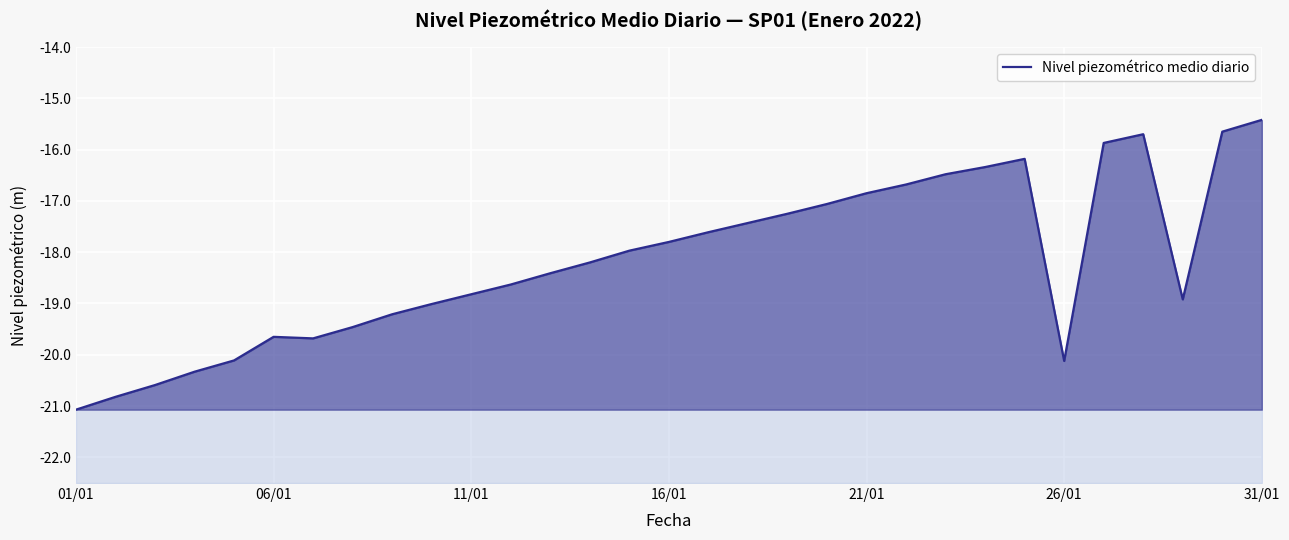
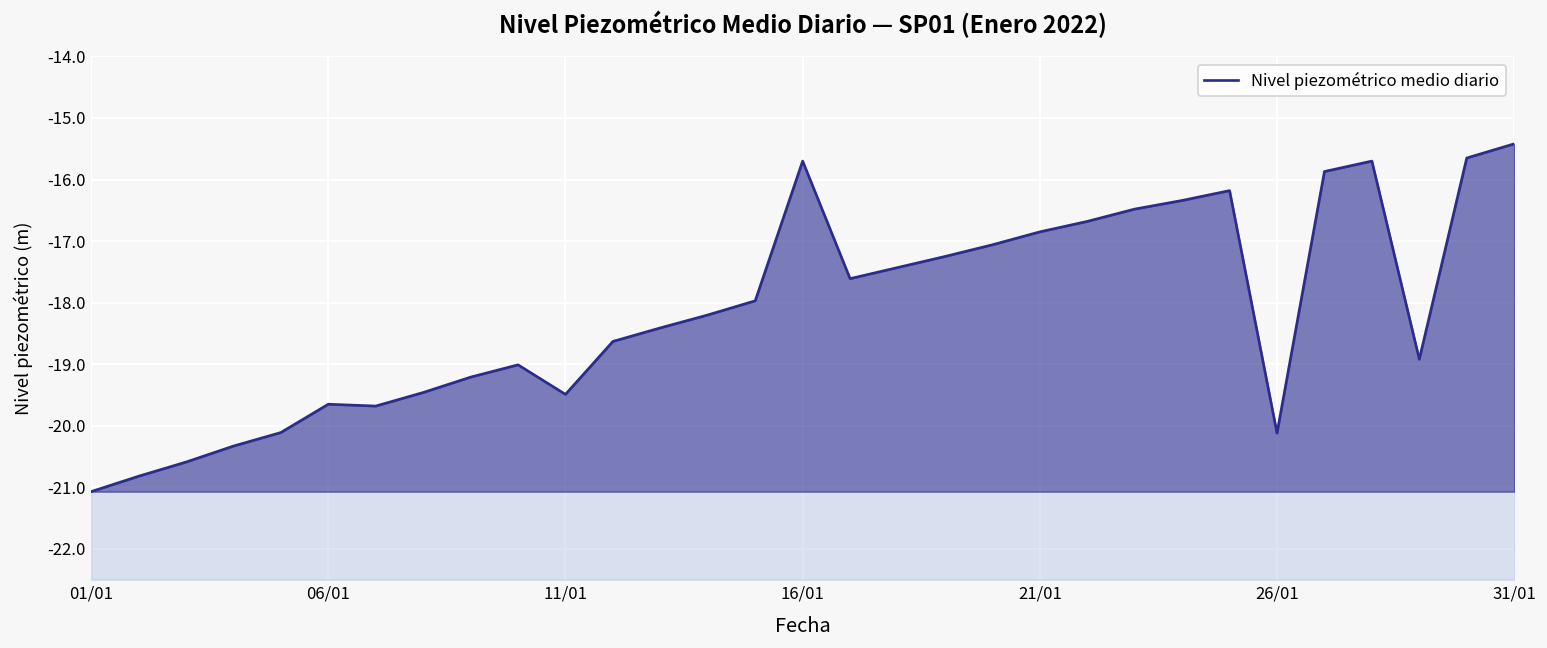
11/01: -18.8 -> -19.5
16/01: -17.8 -> -15.7
